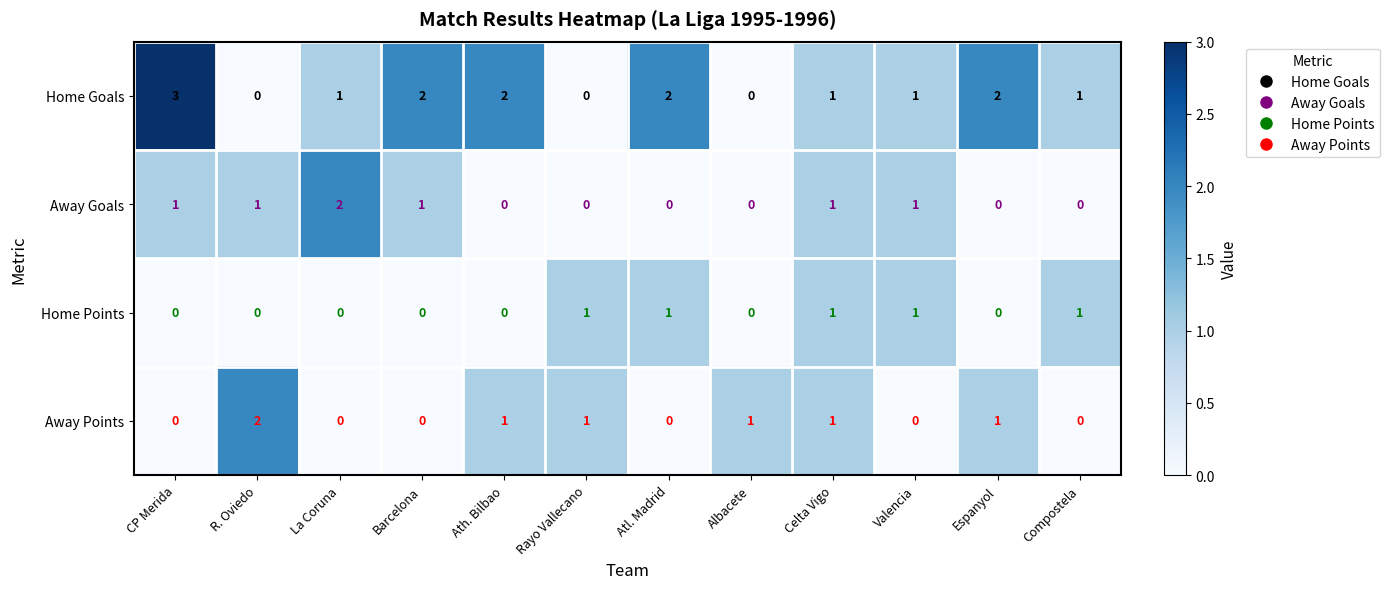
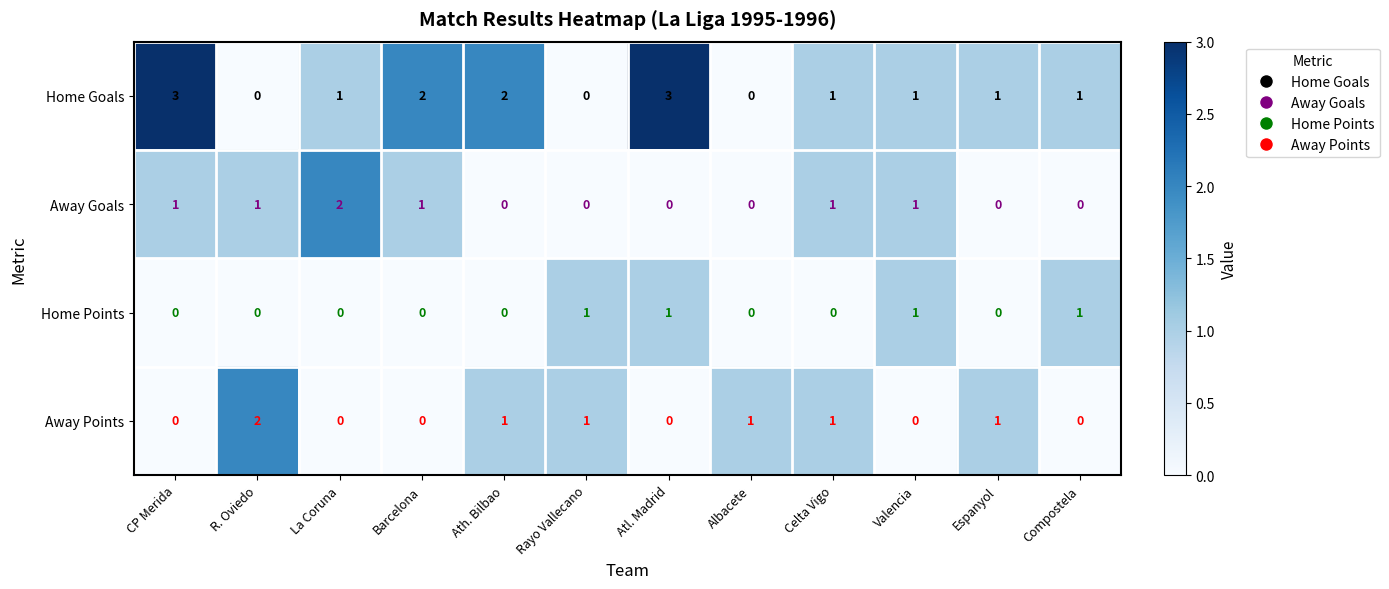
Home Goals, Atl. Madrid: 2 -> 3
Home Goals, Espanyol: 2 -> 1
Home Points, Celta Vigo: 1 -> 0
